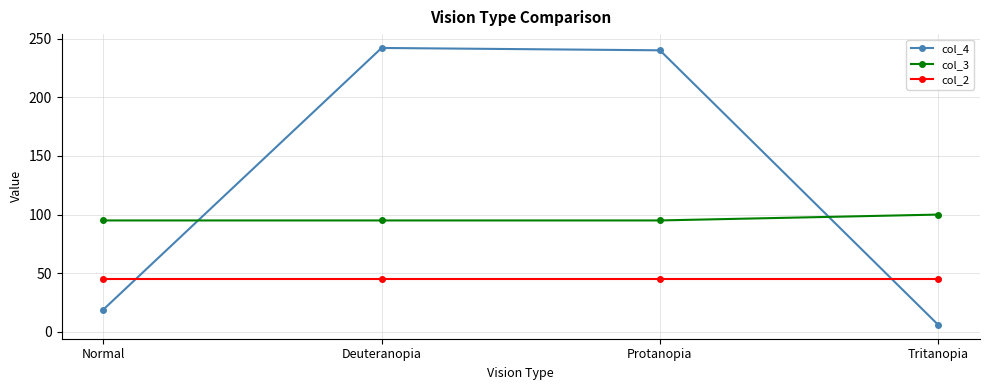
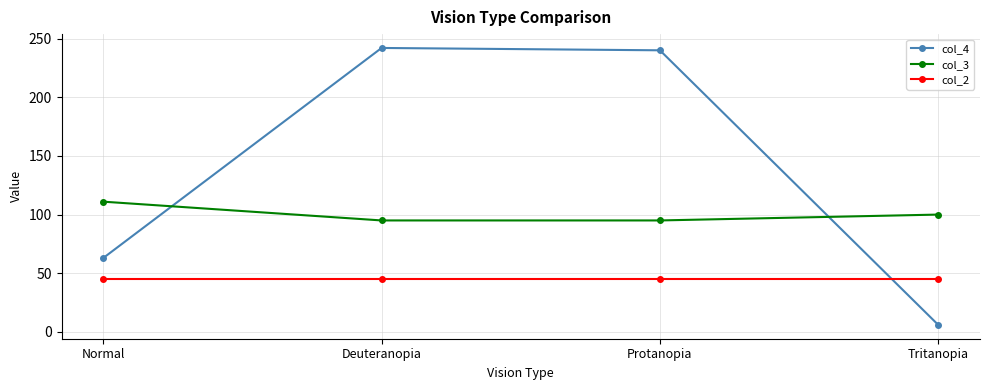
col_4, Normal: 19 -> 63
col_3, Normal: 95 -> 111
